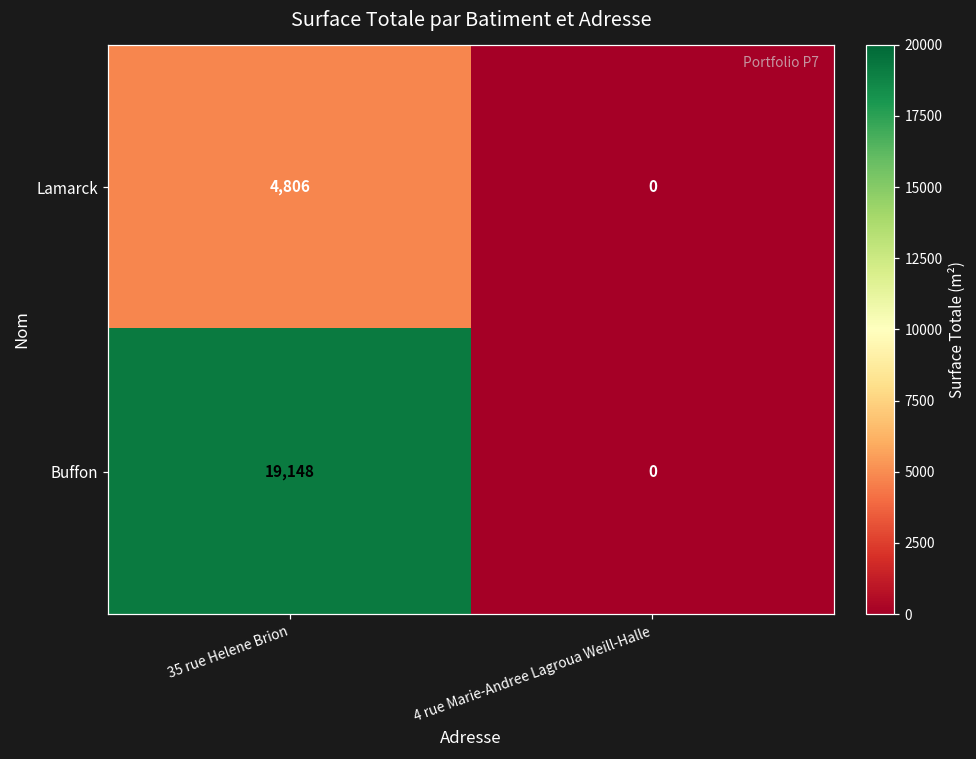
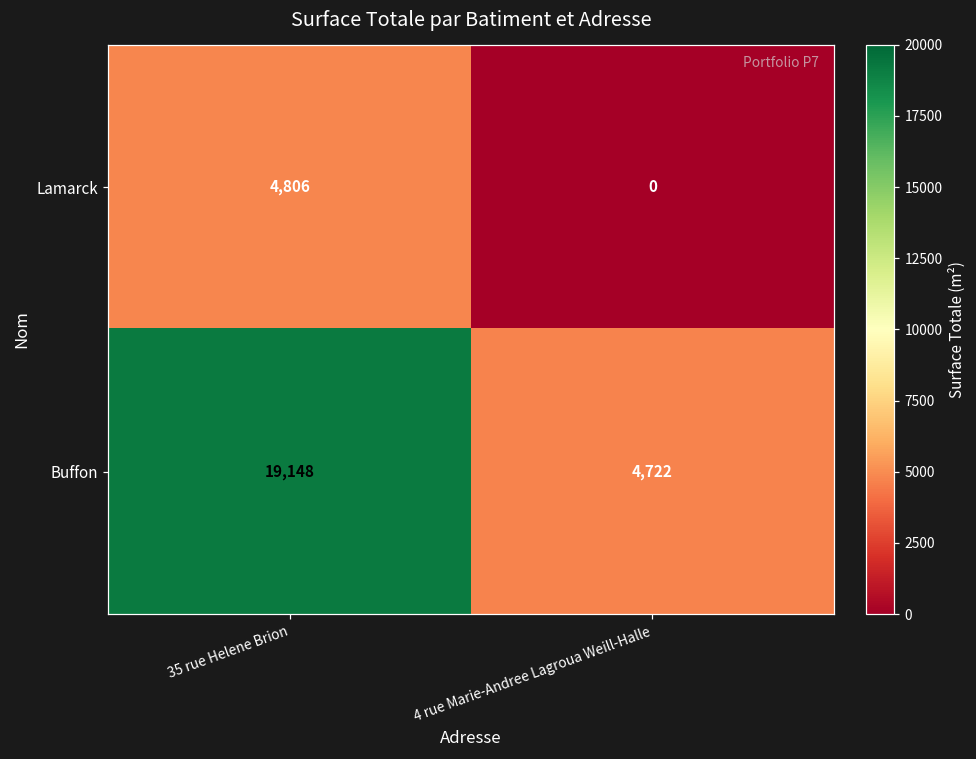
Buffon, 4 rue Marie-Andree Lagroua Weill-Halle: 0 -> 4,722
